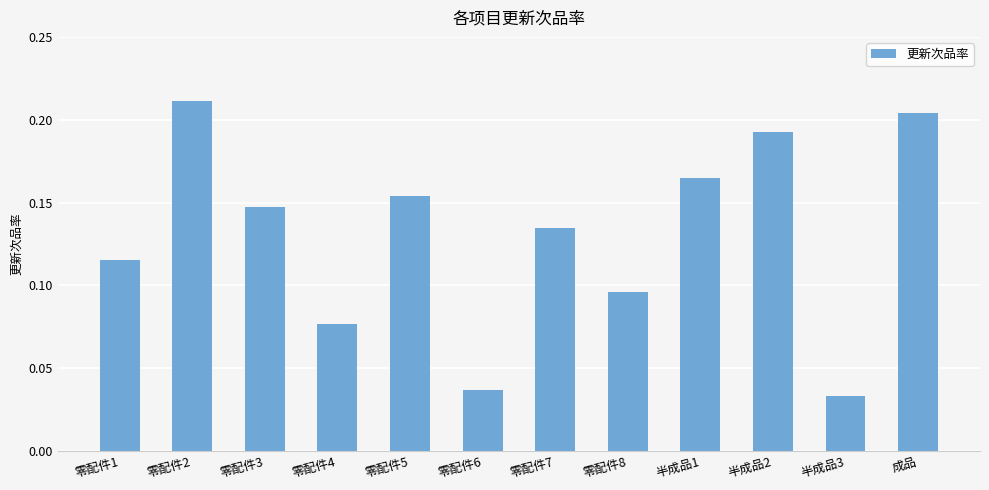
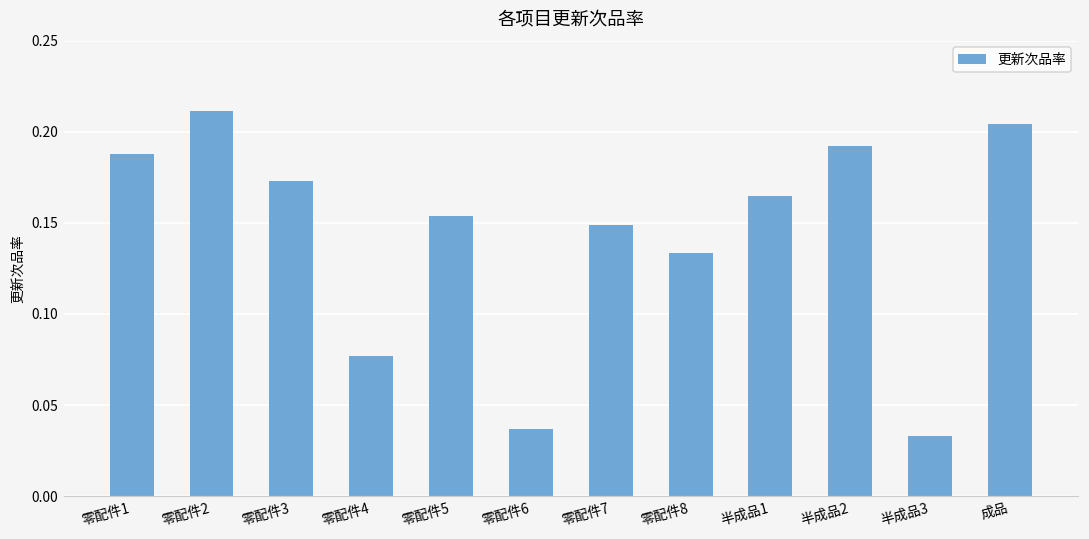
零配件1: 0.115 -> 0.188
零配件3: 0.147 -> 0.173
零配件7: 0.135 -> 0.149
零配件8: 0.096 -> 0.133
